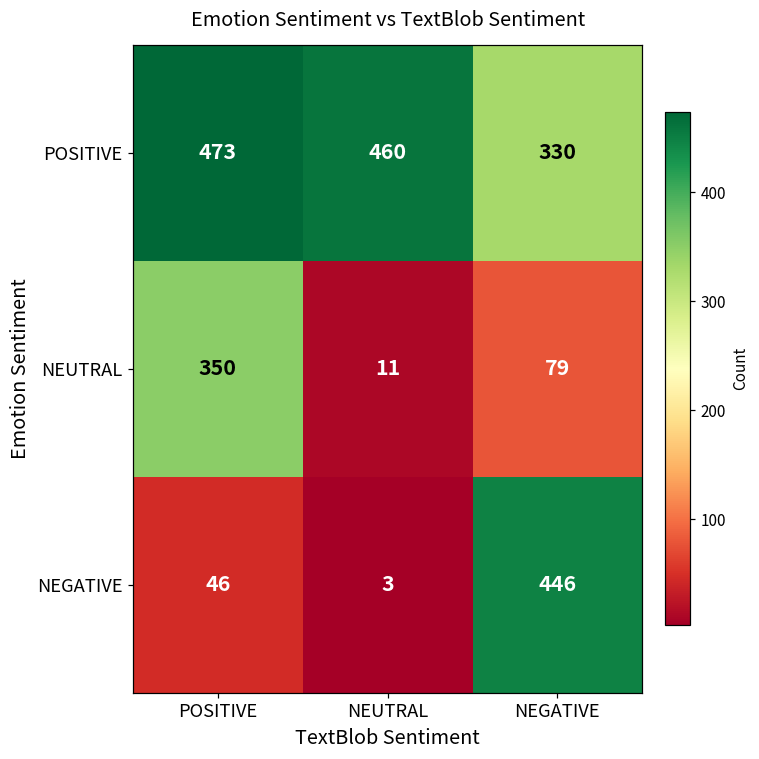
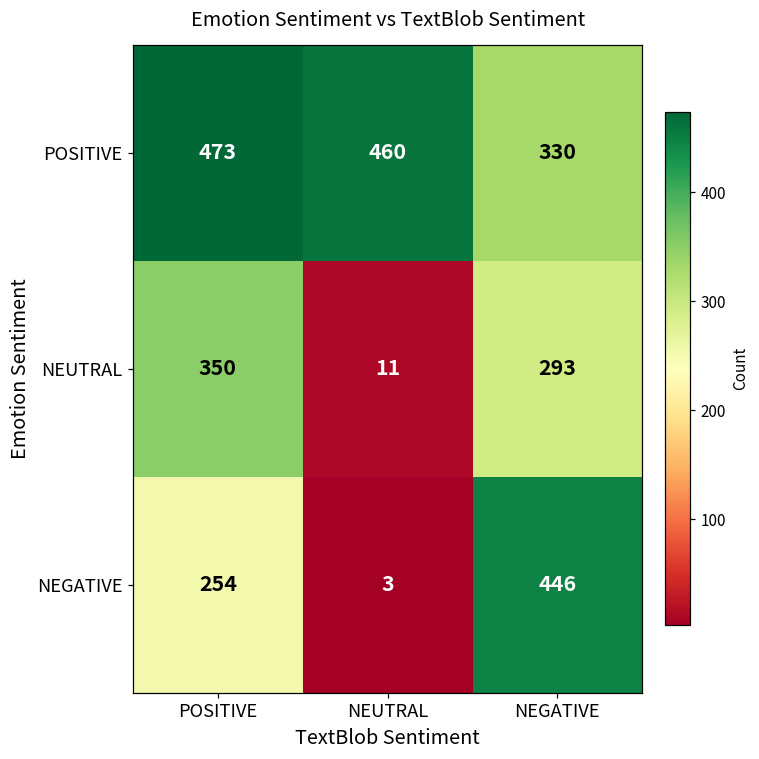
NEUTRAL, NEGATIVE: 79 -> 293
NEGATIVE, POSITIVE: 46 -> 254
